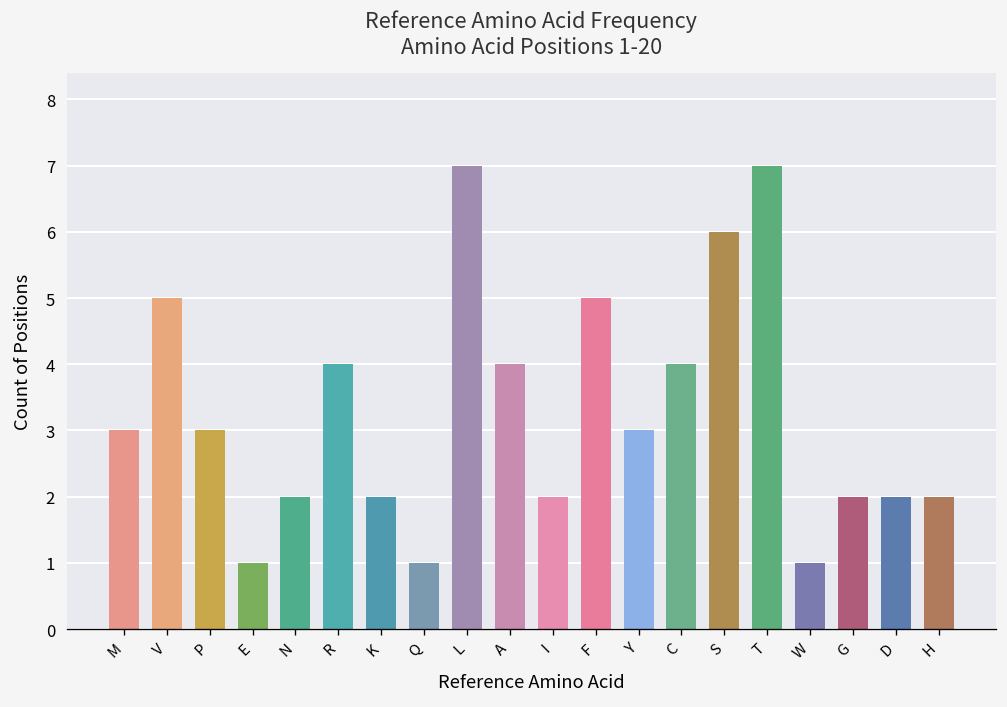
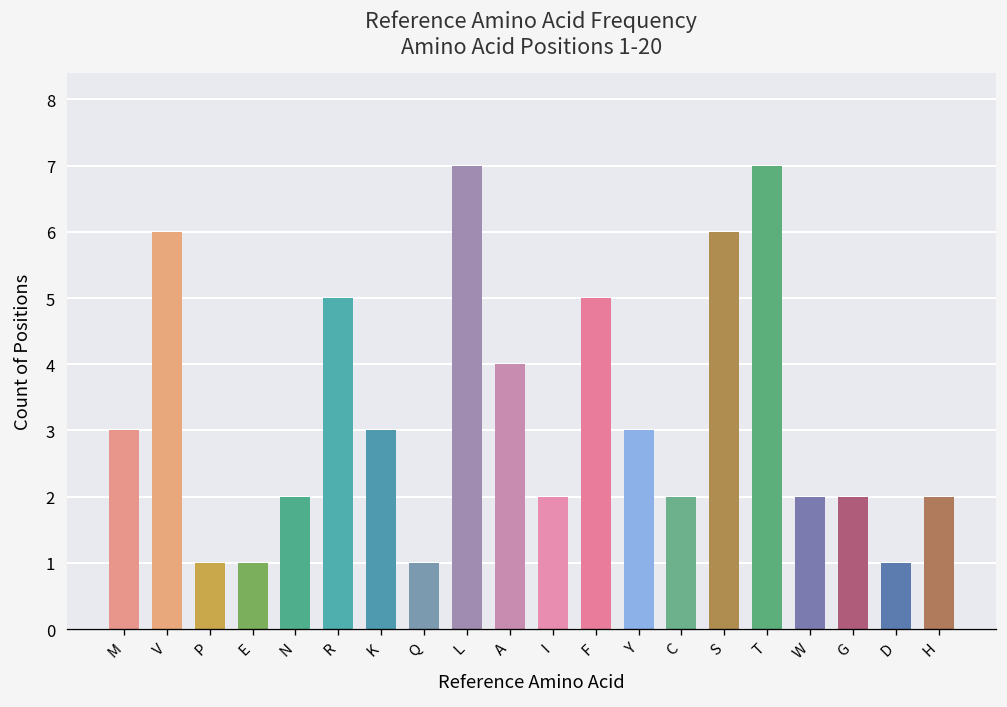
V: 5 -> 6
P: 3 -> 1
R: 4 -> 5
K: 2 -> 3
C: 4 -> 2
W: 1 -> 2
D: 2 -> 1
